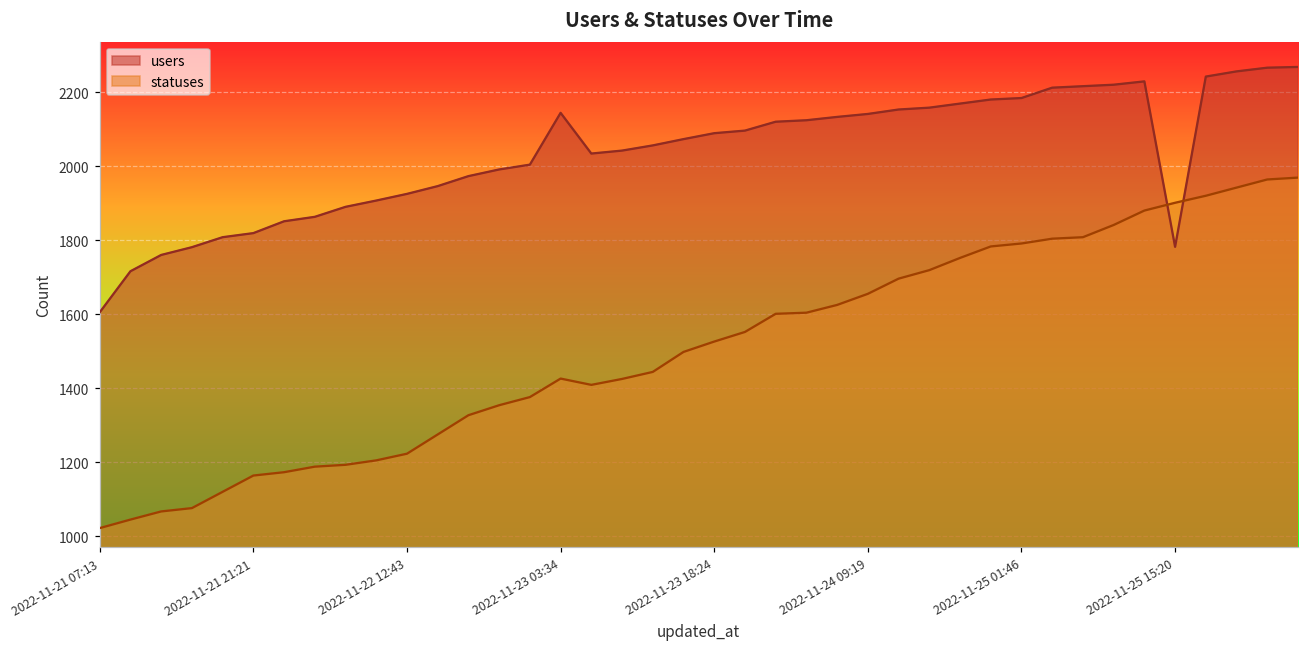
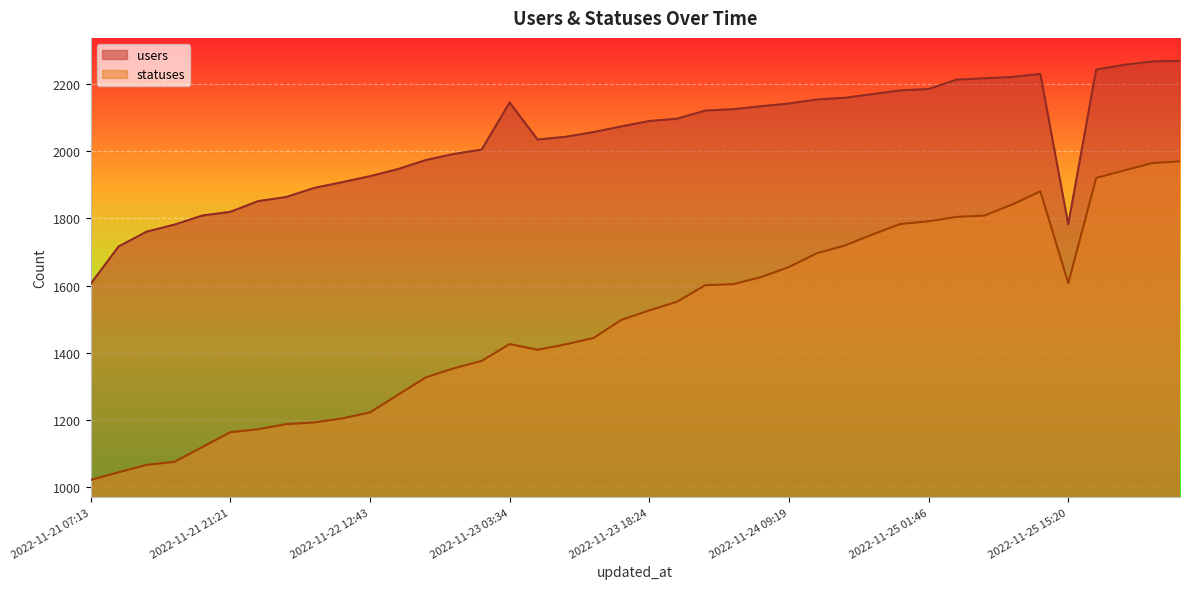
statuses, 2022-11-25 15:20: 1900 -> 1610
